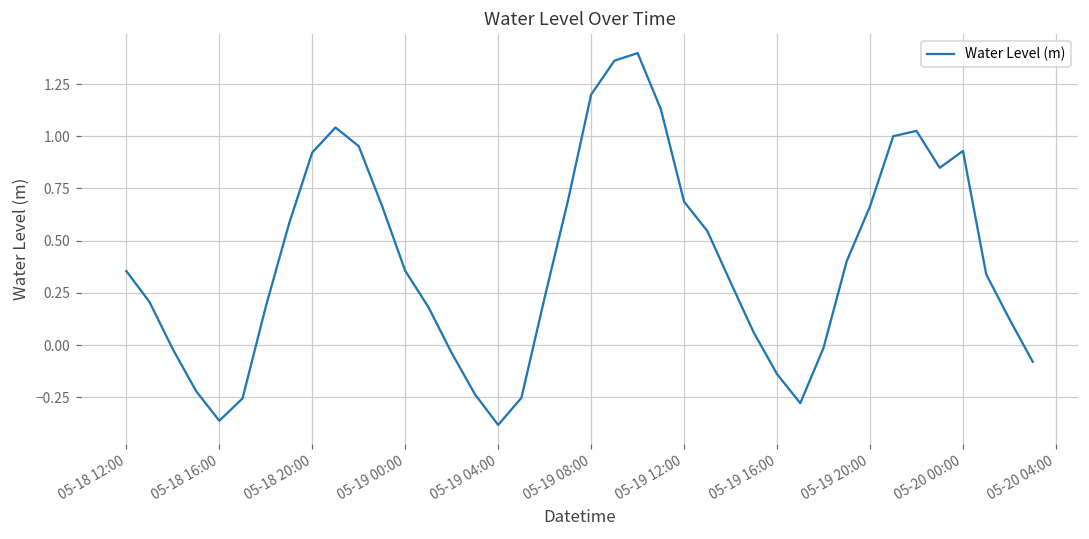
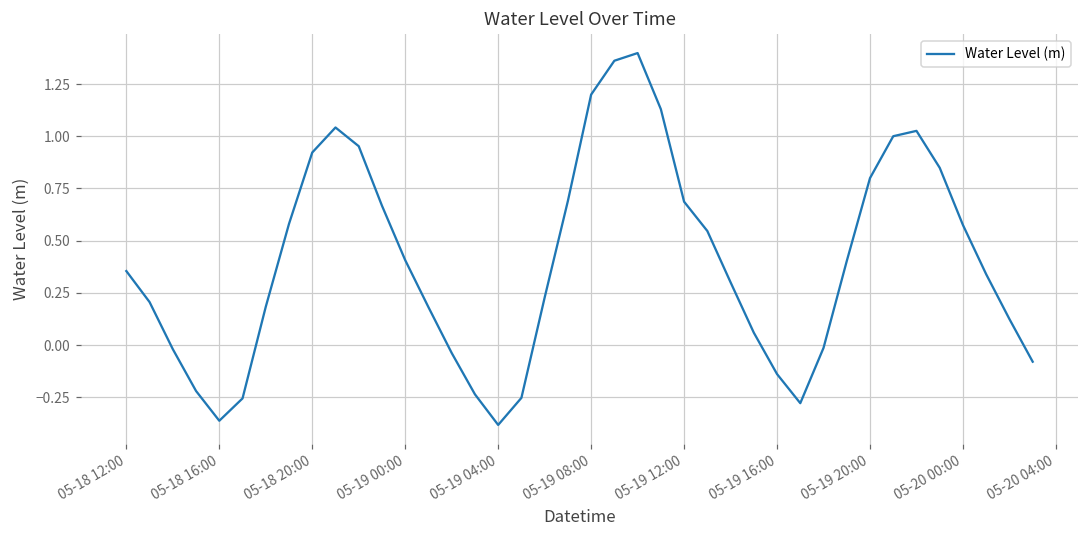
05-19 00:00: 0.36 -> 0.41
05-19 20:00: 0.66 -> 0.80
05-20 00:00: 0.93 -> 0.57
